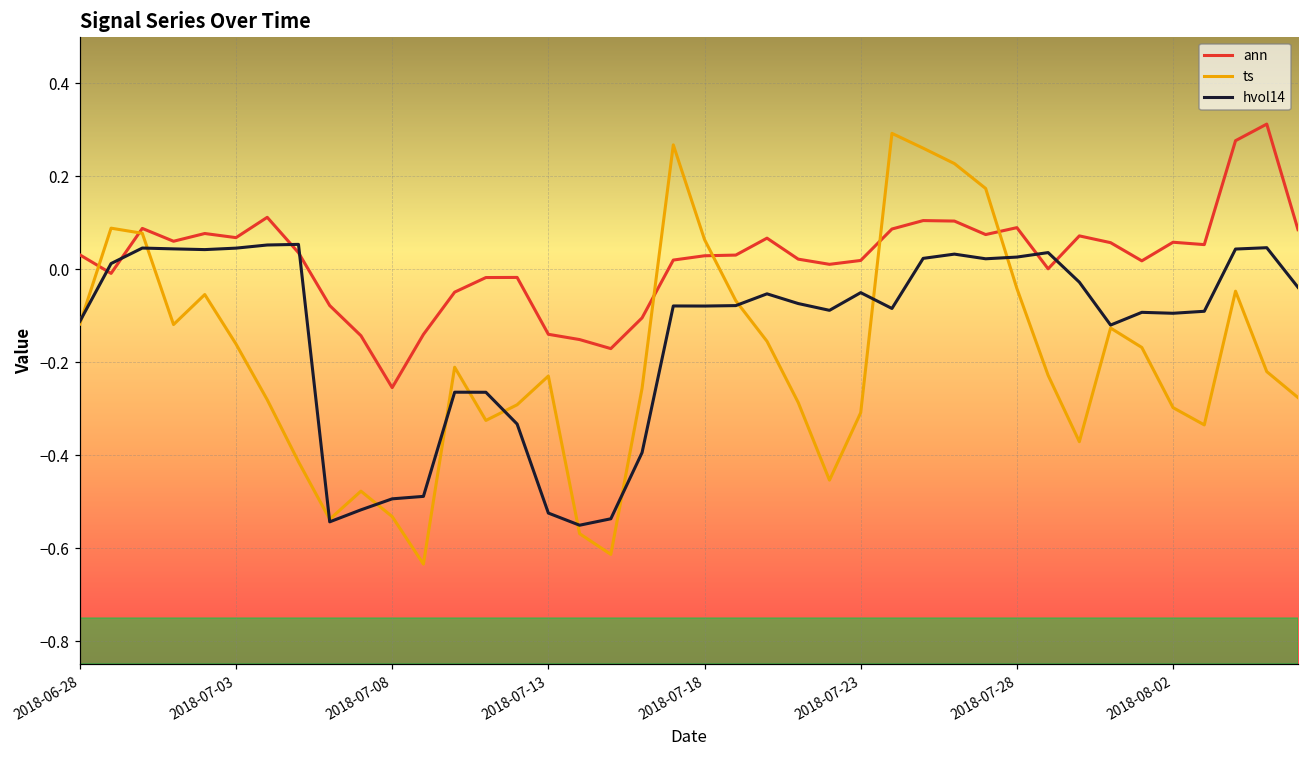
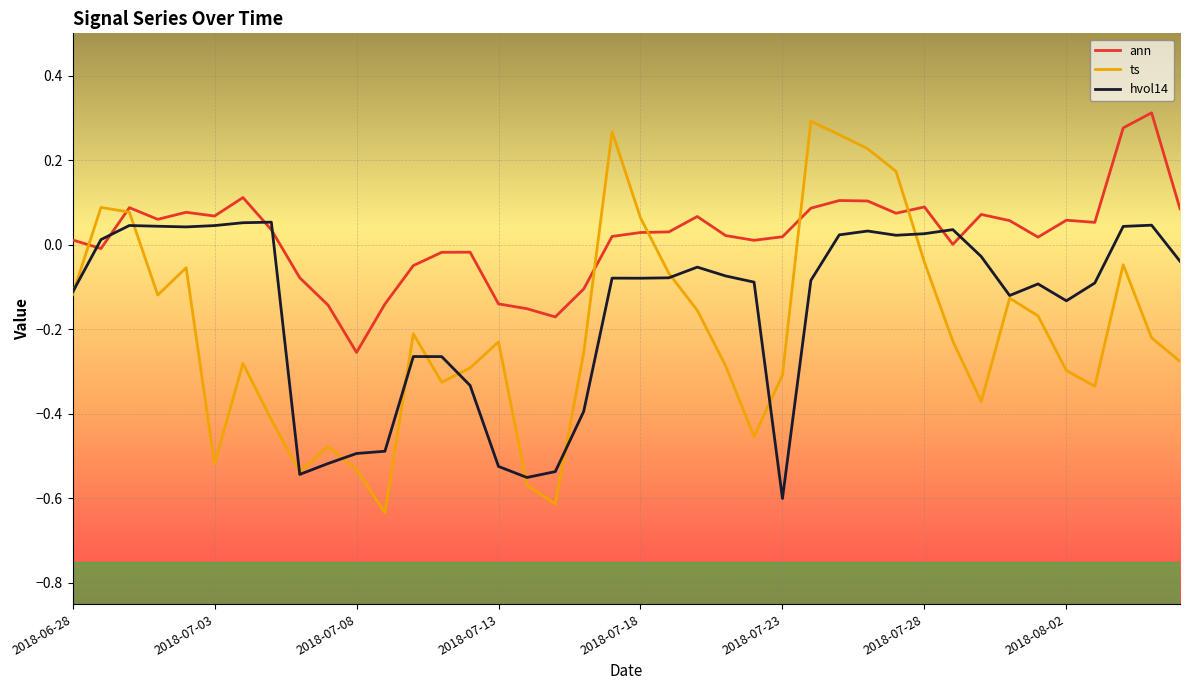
ann, 2018-06-28: 0.03 -> 0.01
ts, 2018-07-03: -0.16 -> -0.52
hvol14, 2018-07-23: -0.05 -> -0.60
hvol14, 2018-08-02: -0.09 -> -0.13
